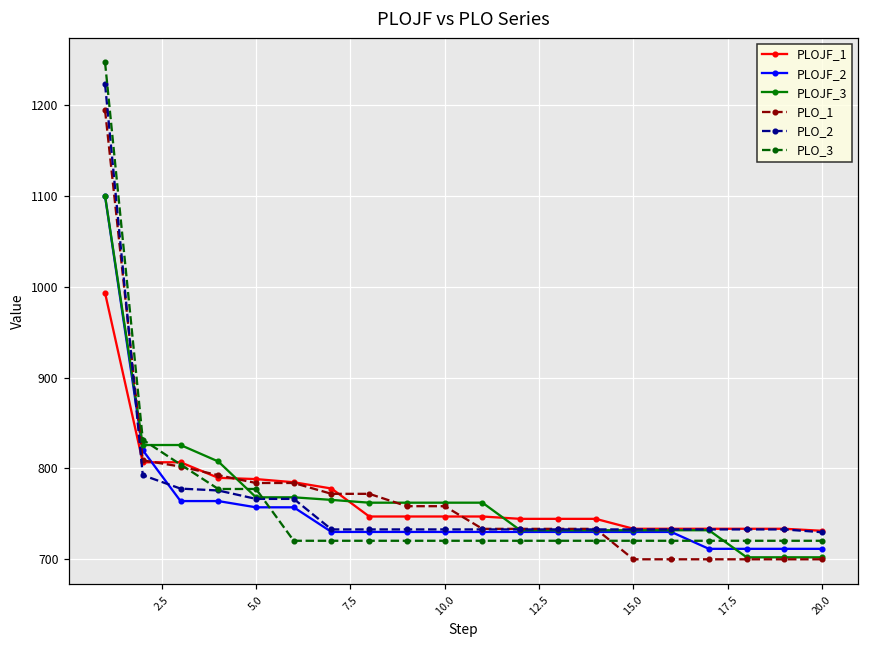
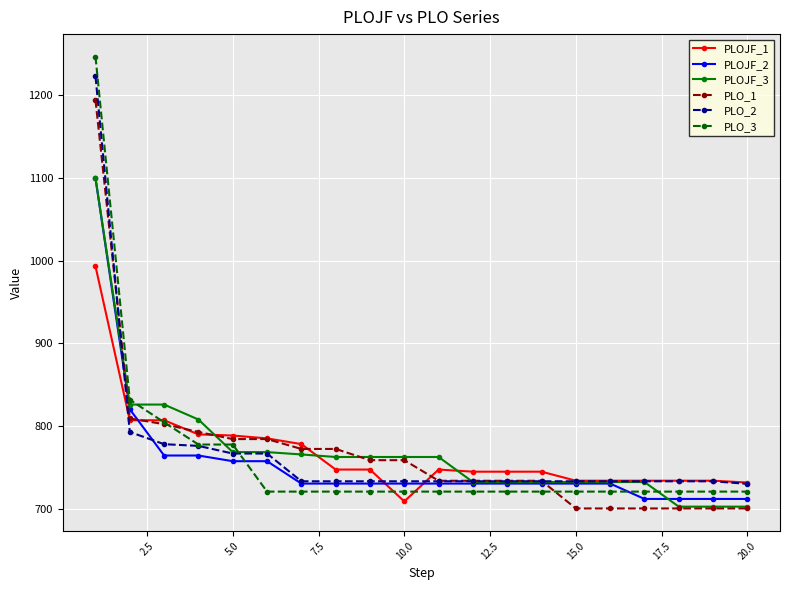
PLOJF_1, 10.0: 750 -> 710
